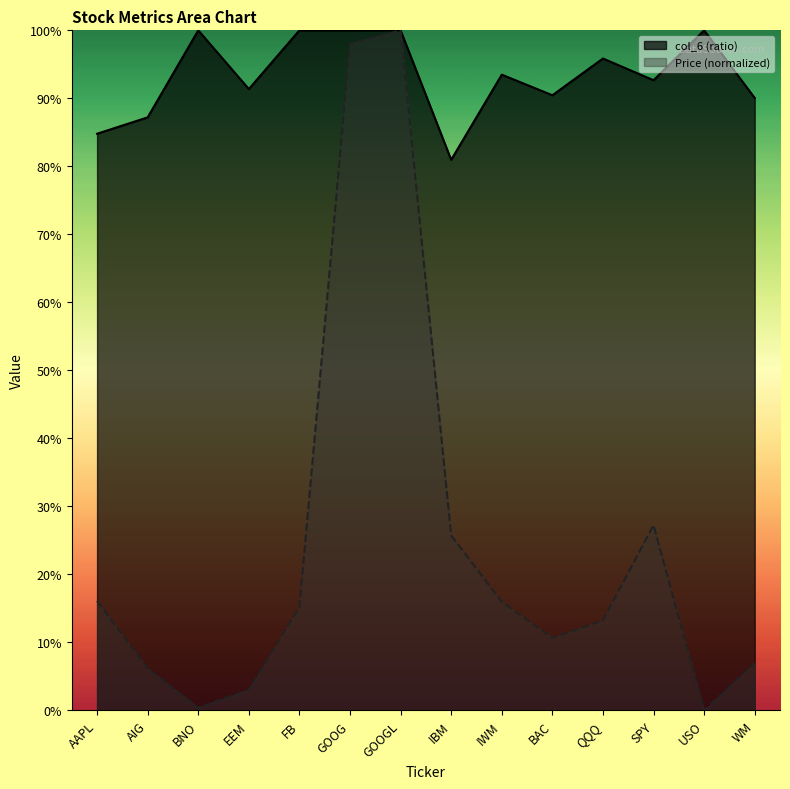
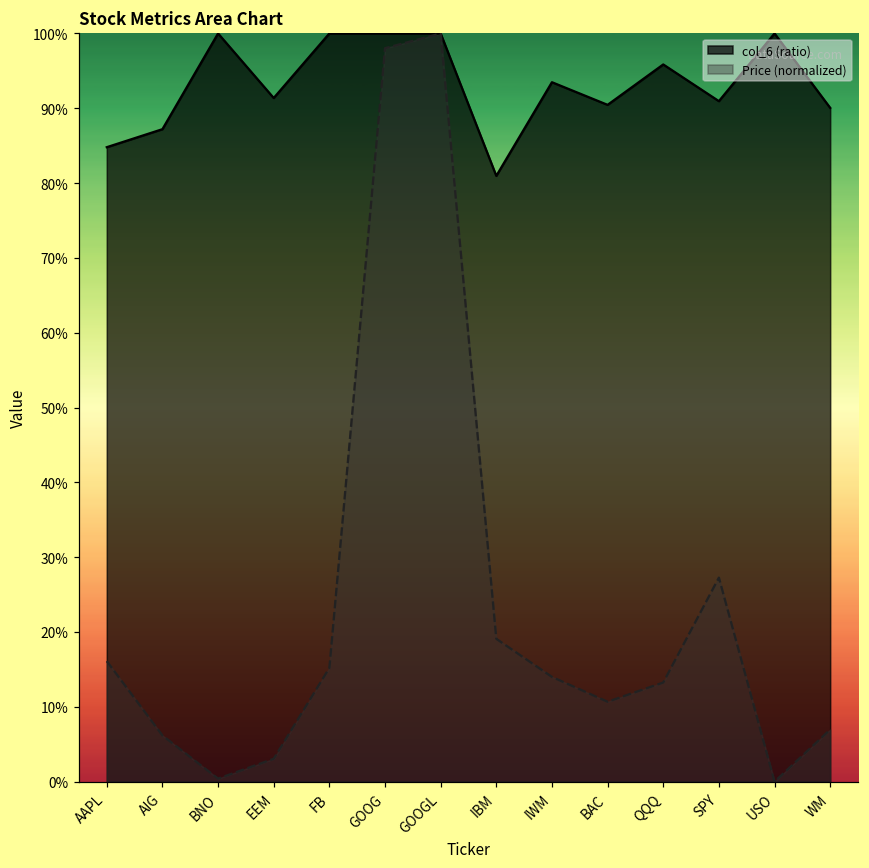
Price (normalized), IBM: 26% -> 19%
Price (normalized), IWM: 16% -> 14%
col_6 (ratio), SPY: 93% -> 91%
